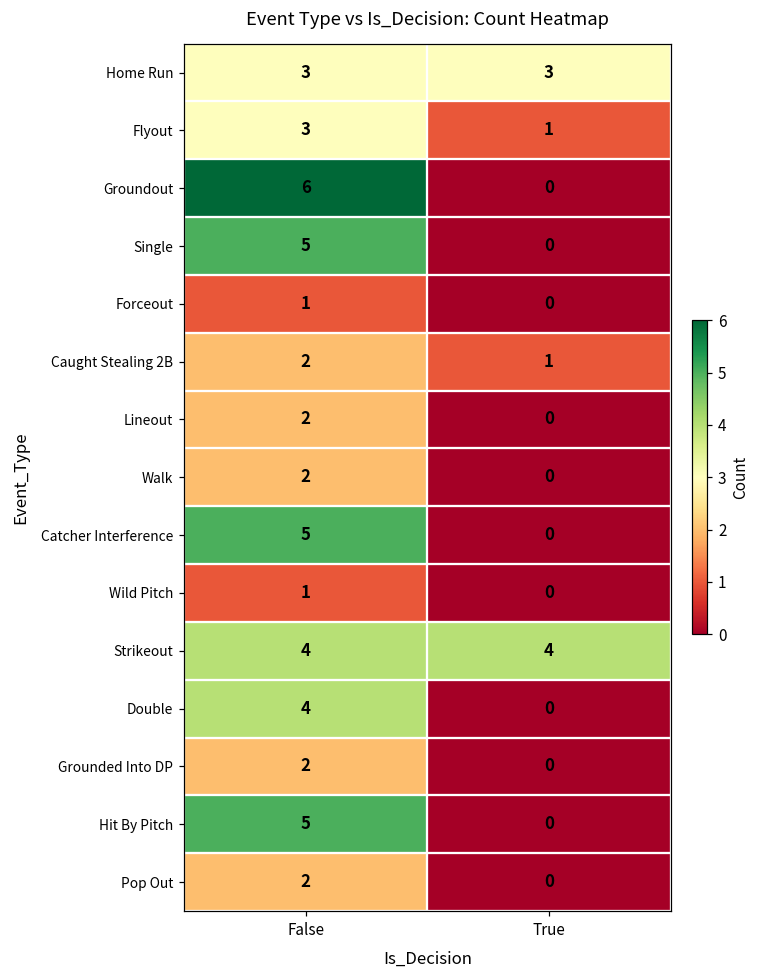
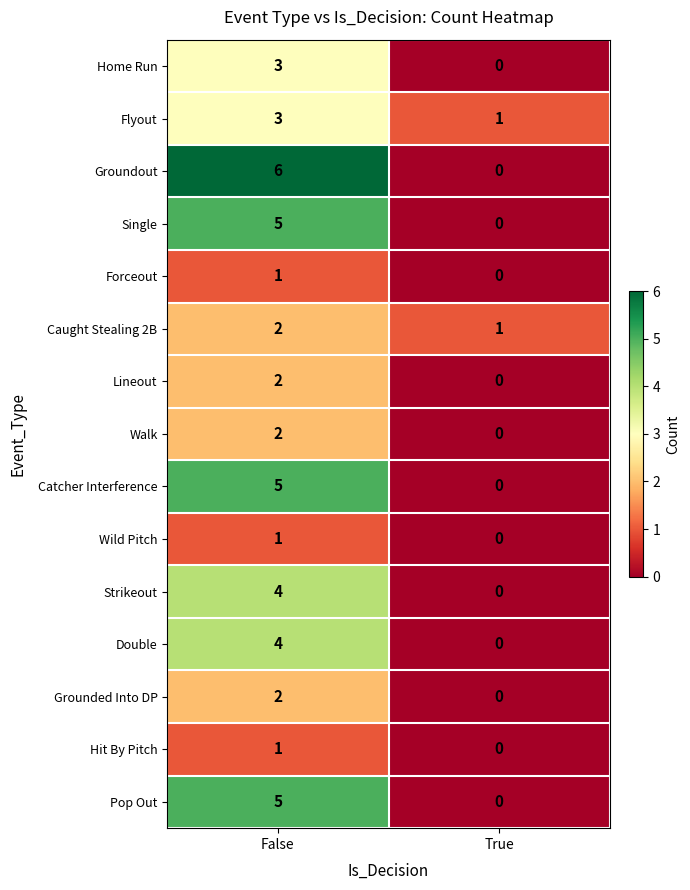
Home Run, True: 3 -> 0
Strikeout, True: 4 -> 0
Hit By Pitch, False: 5 -> 1
Pop Out, False: 2 -> 5
